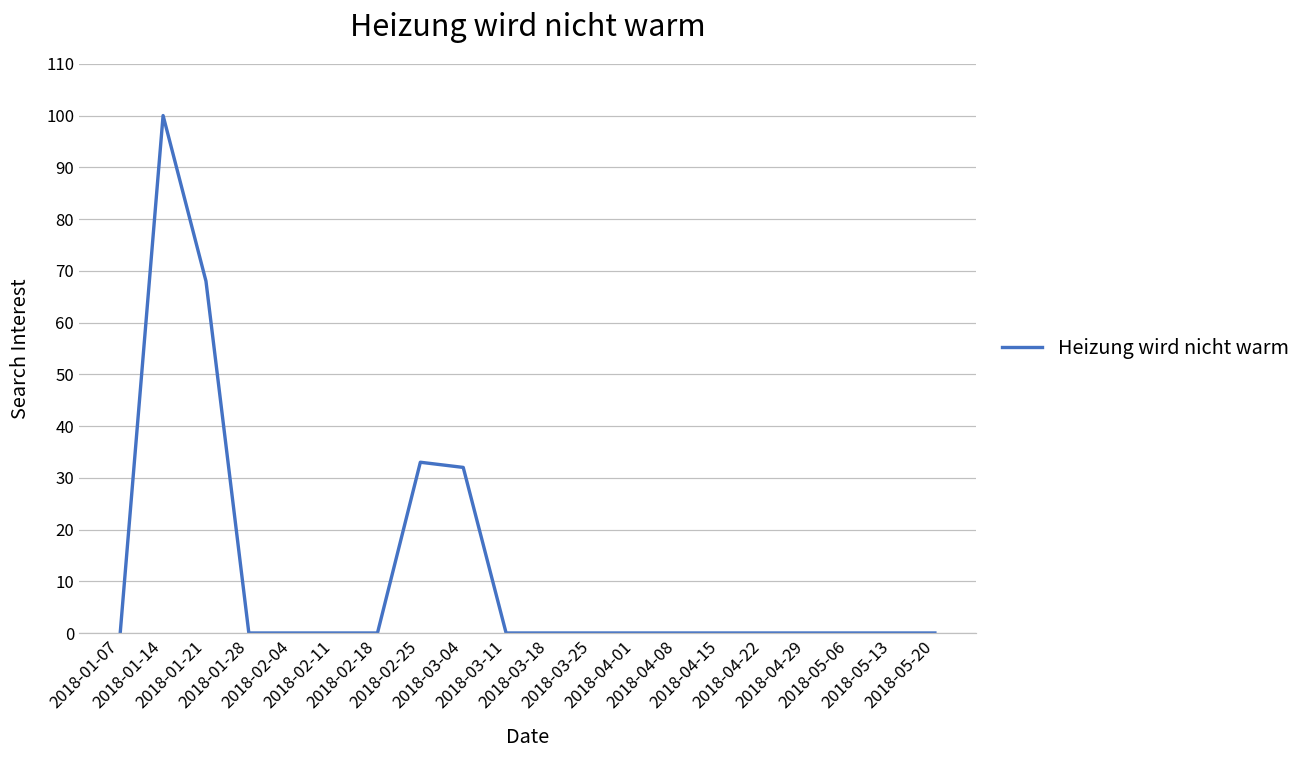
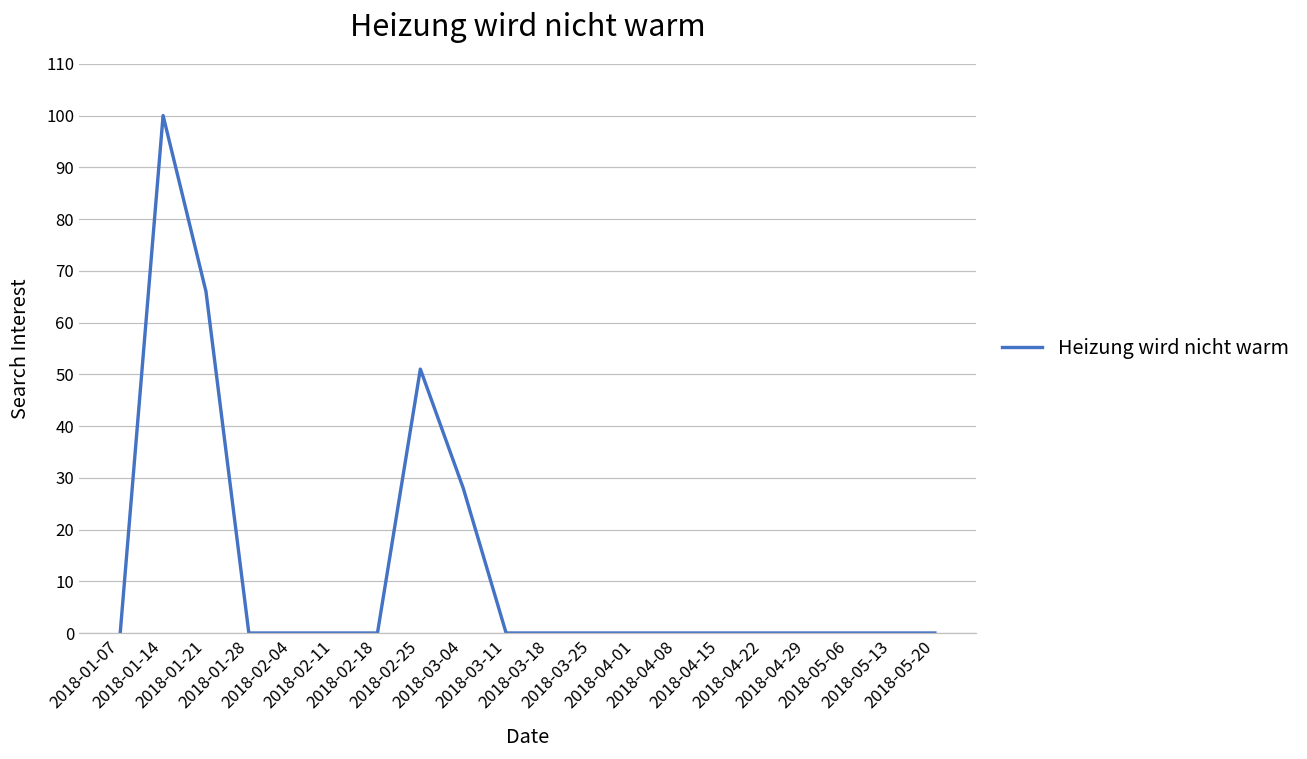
2018-01-21: 68 -> 66
2018-02-25: 33 -> 51
2018-03-04: 32 -> 28
